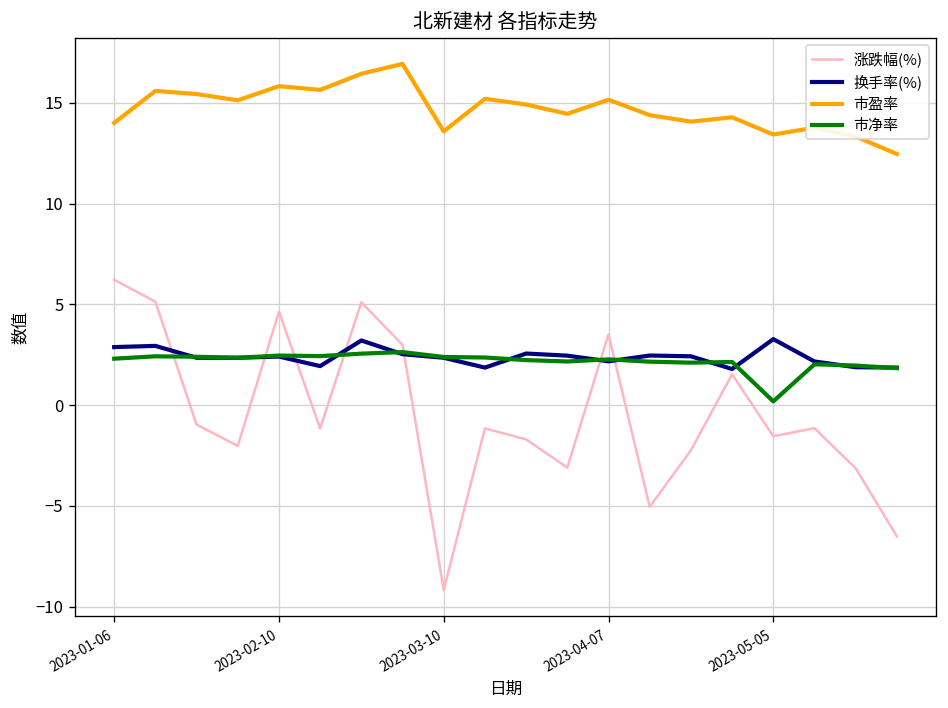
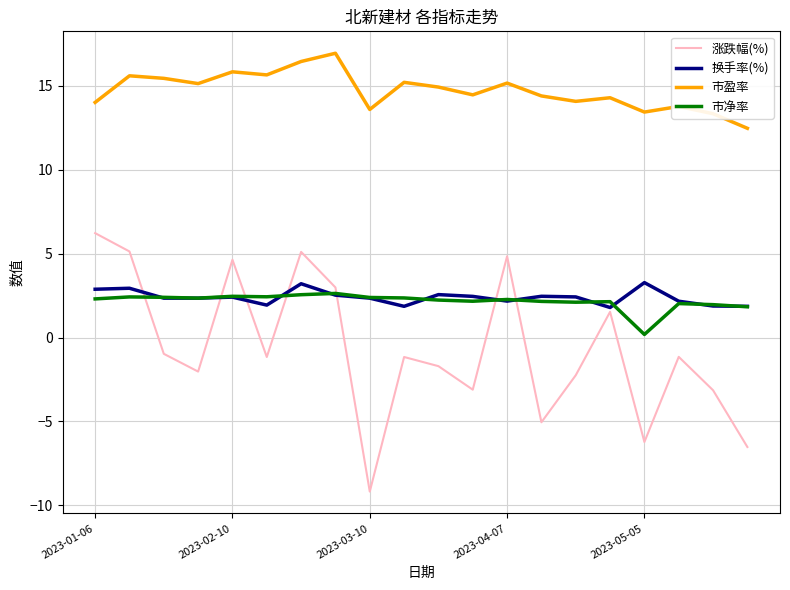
涨跌幅(%), 2023-04-07: 3.5 -> 4.8
涨跌幅(%), 2023-05-05: -1.5 -> -6.2
